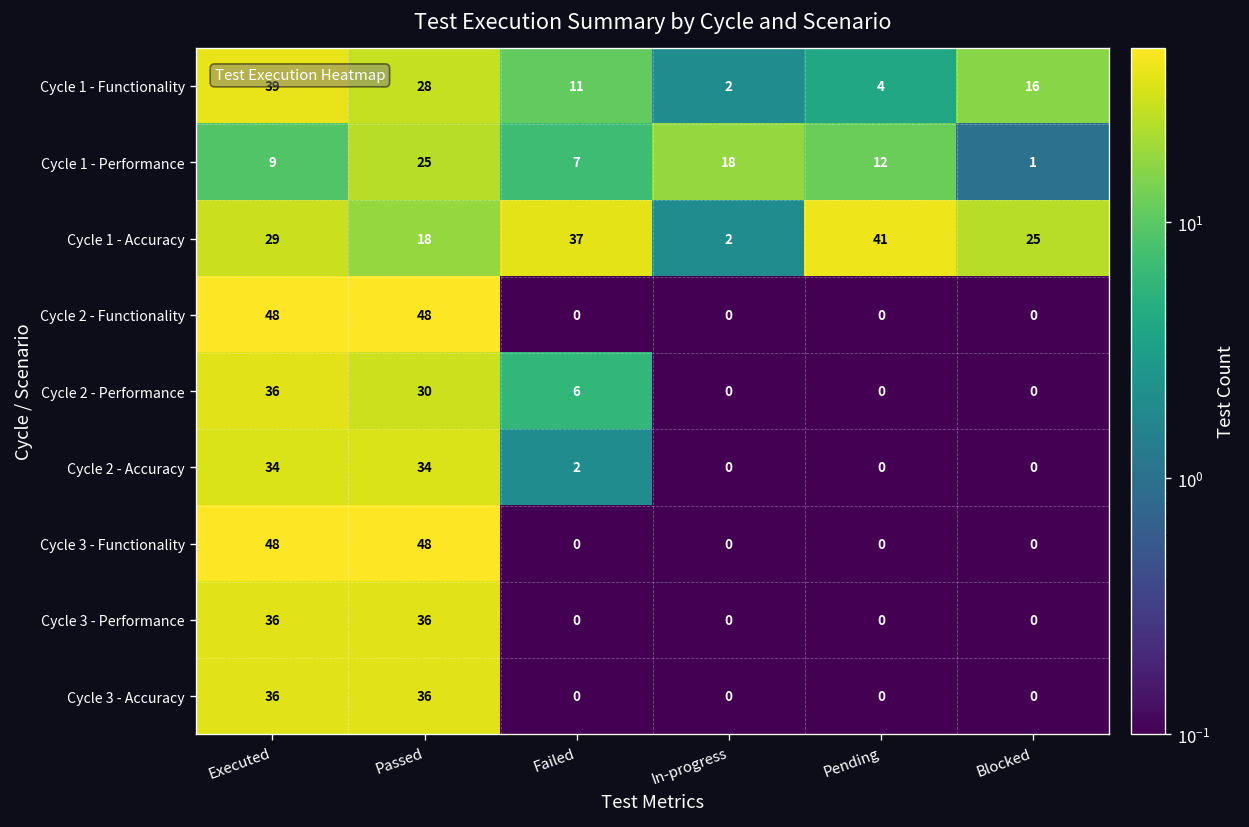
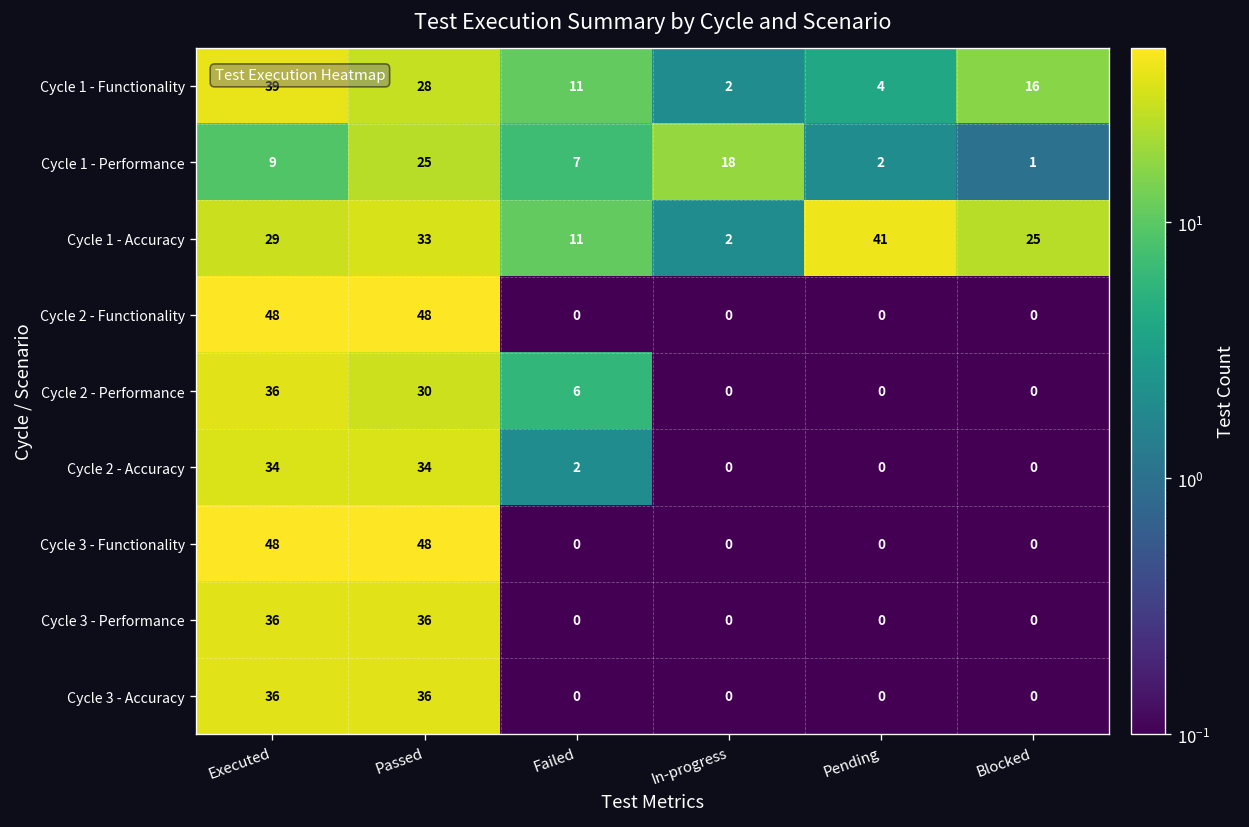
Cycle 1 - Performance, Pending: 12 -> 2
Cycle 1 - Accuracy, Passed: 18 -> 33
Cycle 1 - Accuracy, Failed: 37 -> 11
